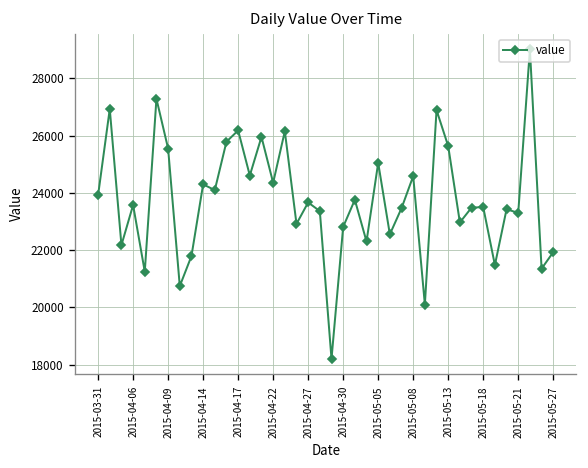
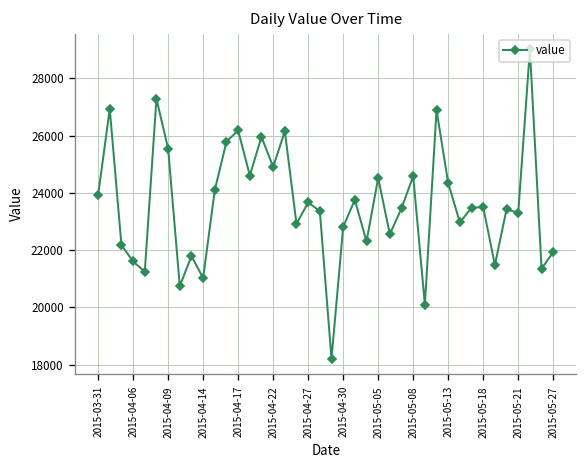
2015-04-06: 23600 -> 21600
2015-04-14: 24300 -> 21000
2015-04-22: 24400 -> 24900
2015-05-05: 25000 -> 24500
2015-05-13: 25600 -> 24300
